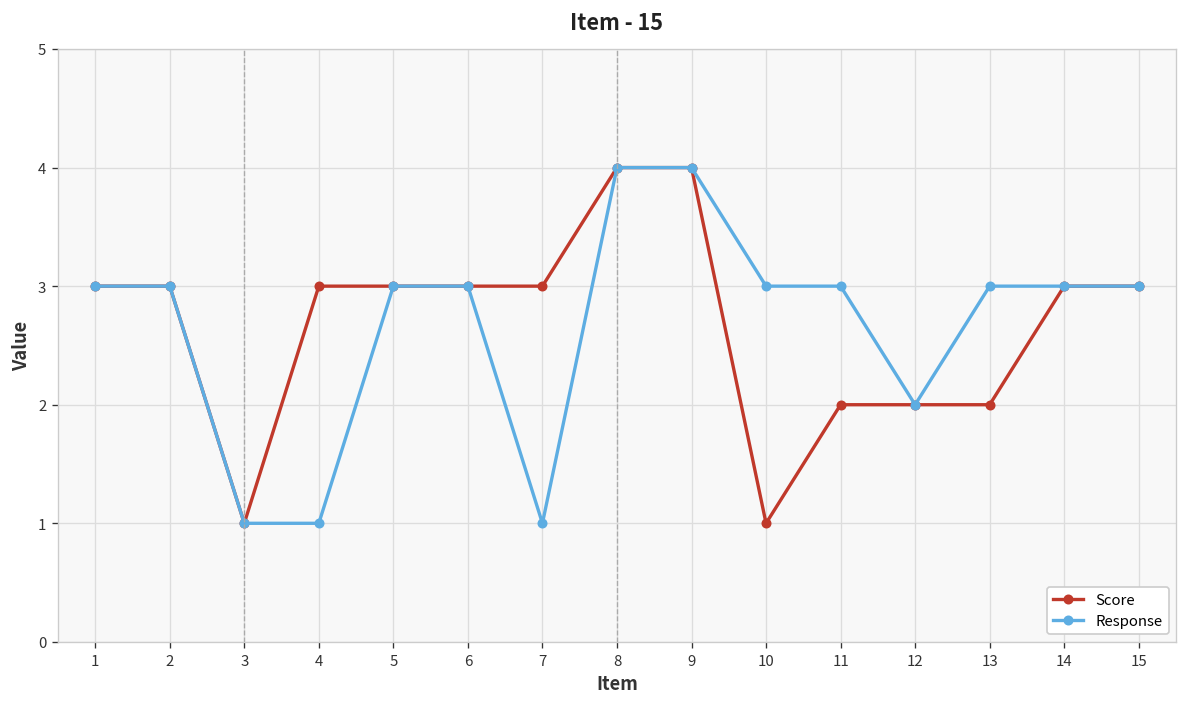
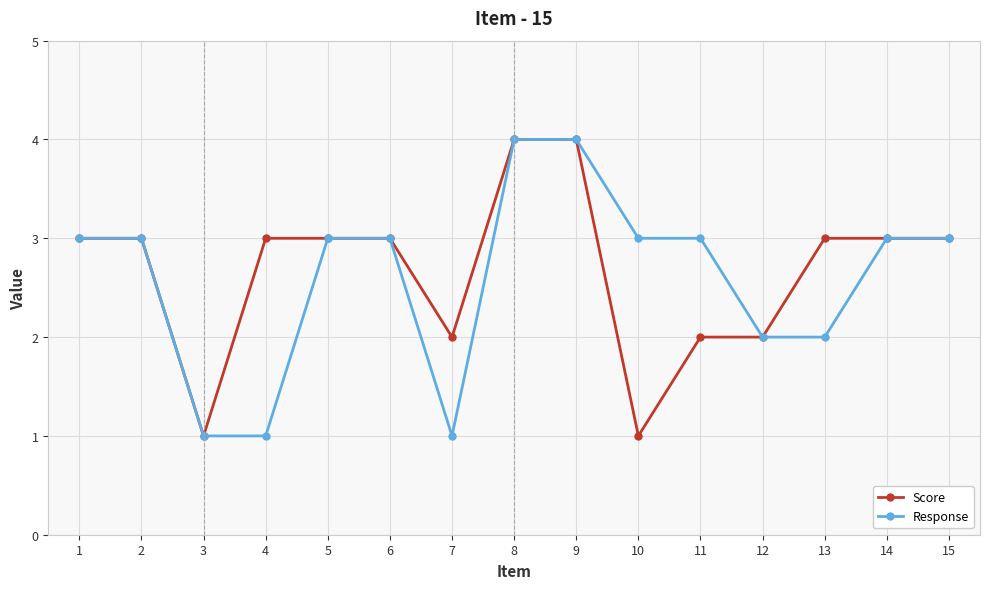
Score, 7: 3 -> 2
Score, 13: 2 -> 3
Response, 13: 3 -> 2
